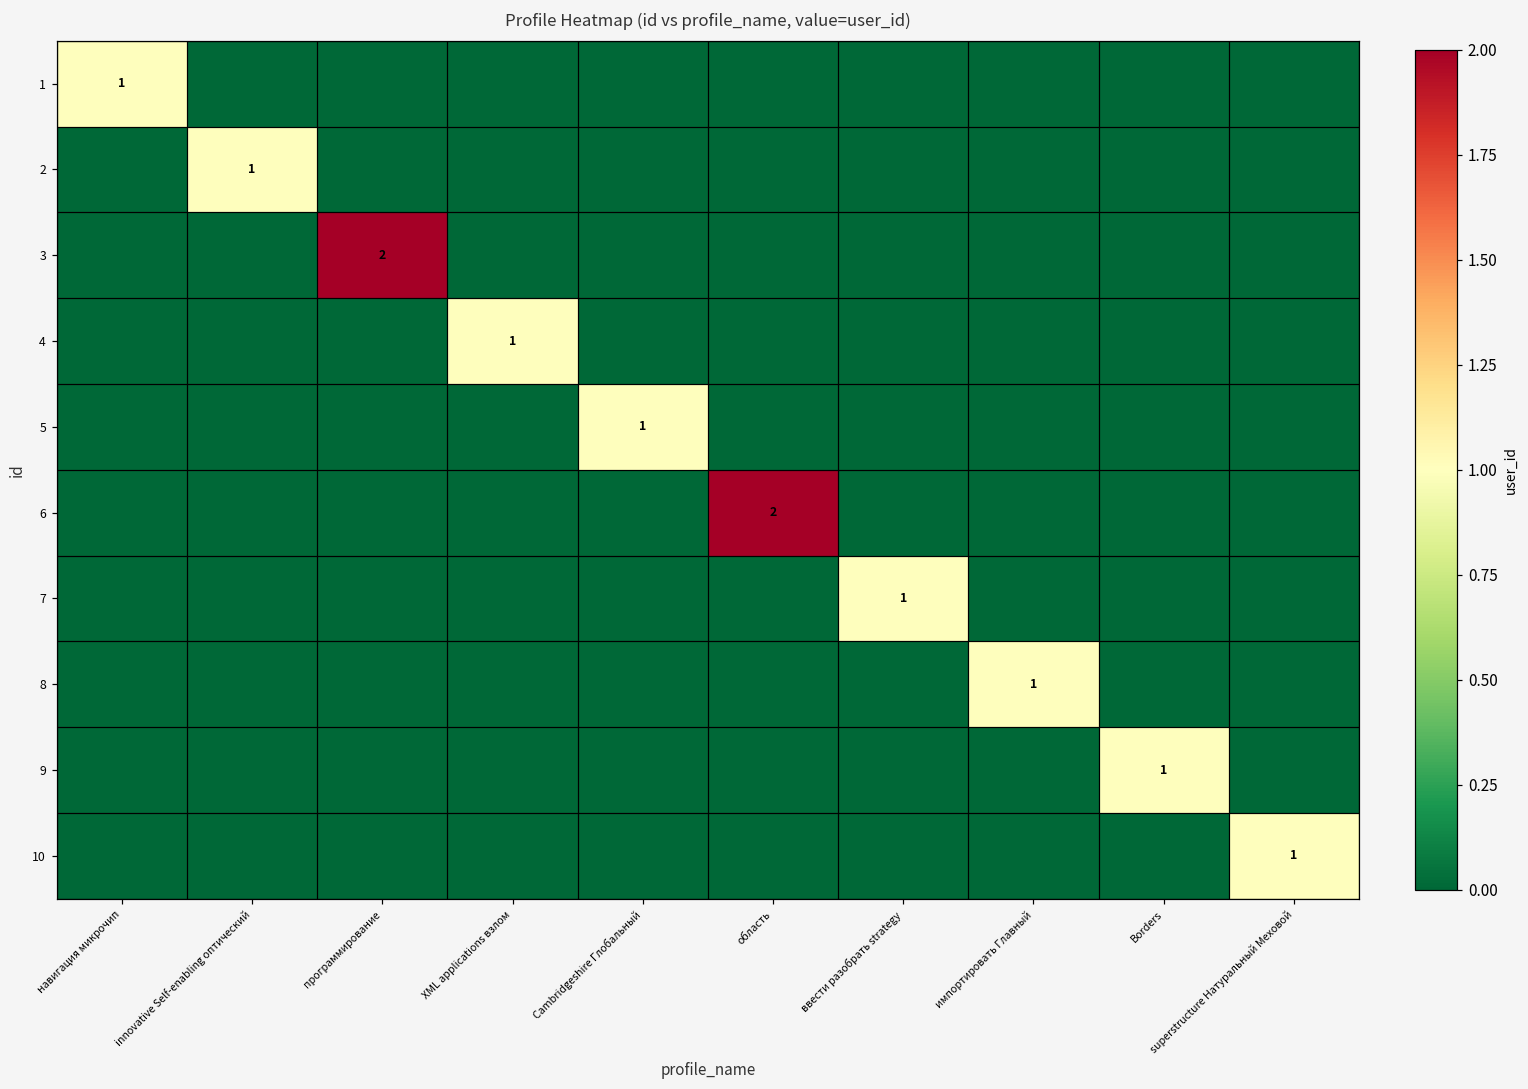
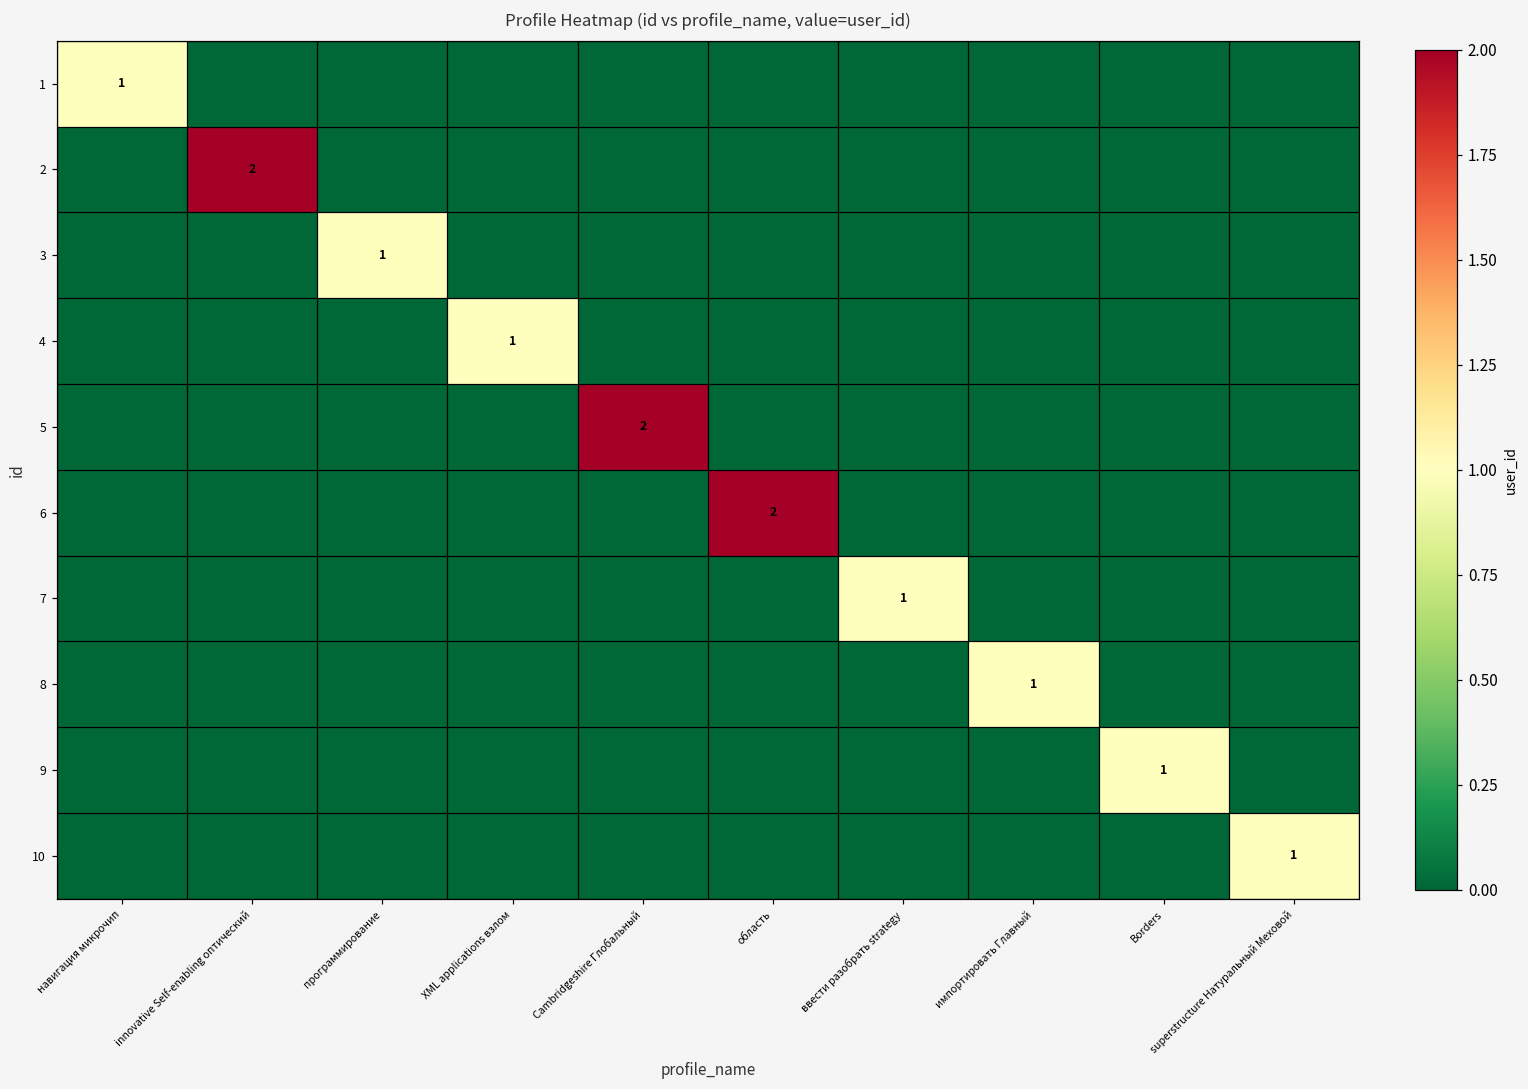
2, innovative Self-enabling оптический: 1 -> 2
3, программирование: 2 -> 1
5, Cambridgeshire Глобальный: 1 -> 2
